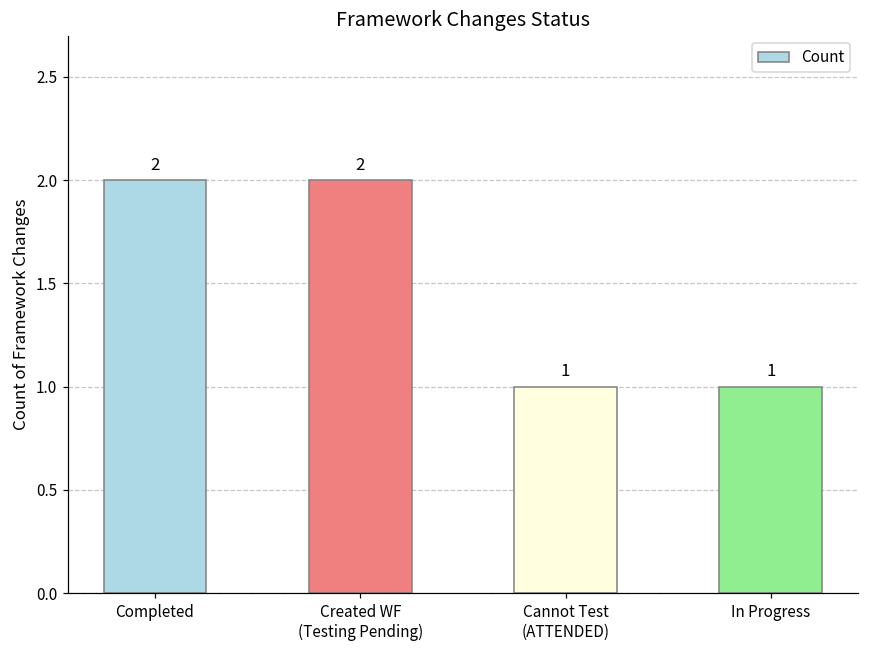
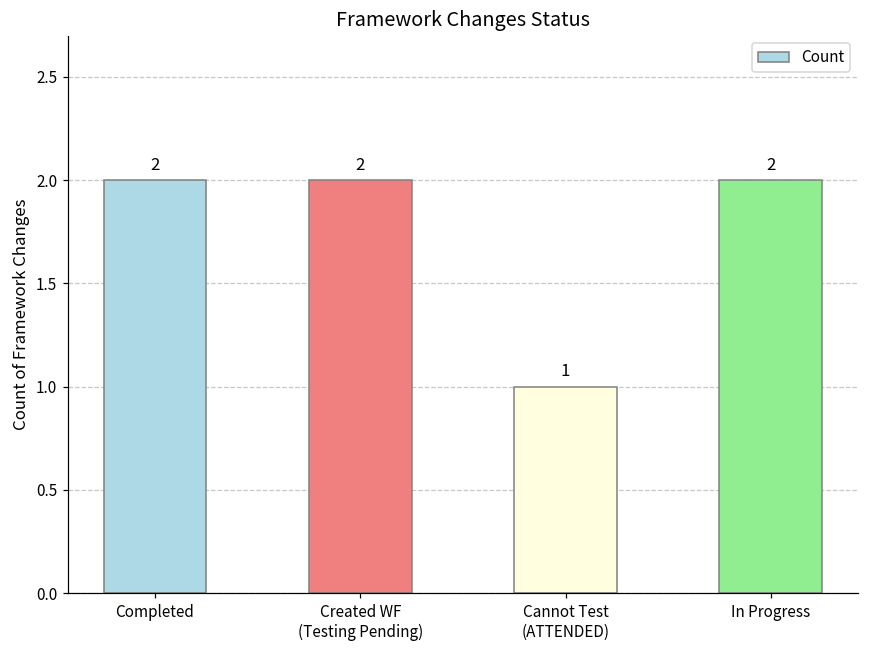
In Progress: 1 -> 2
